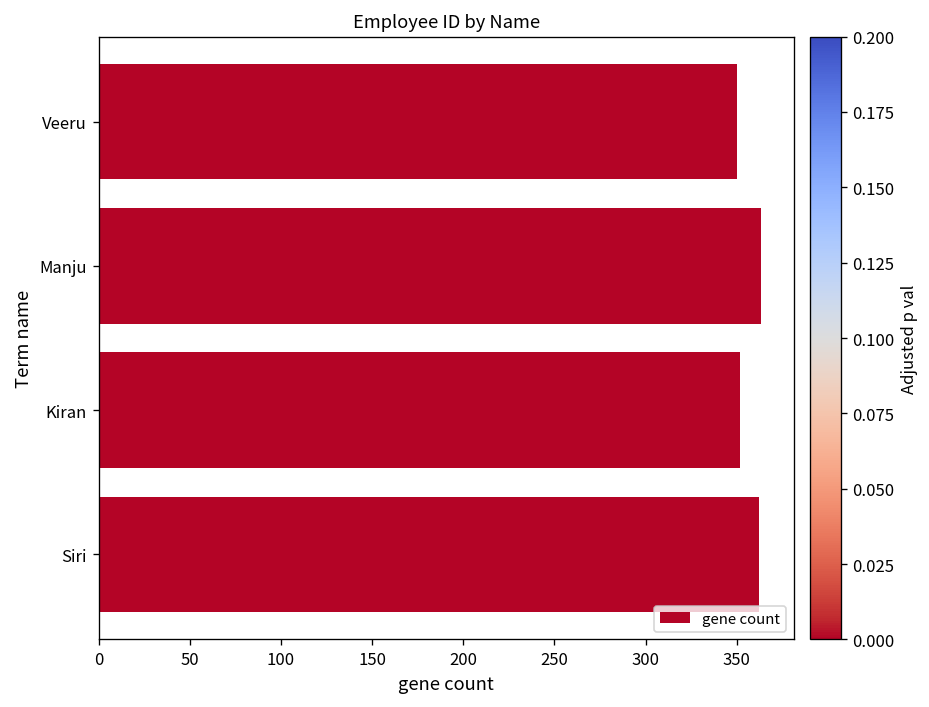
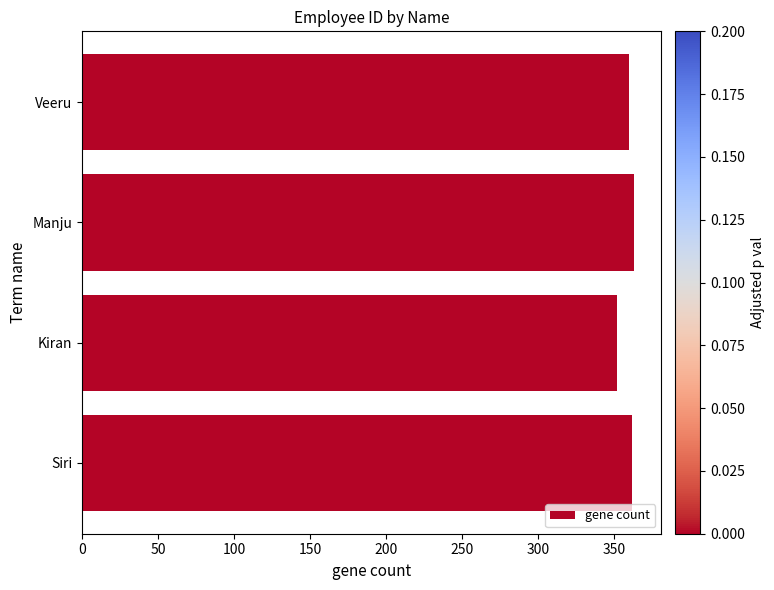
Veeru: 350 -> 360
